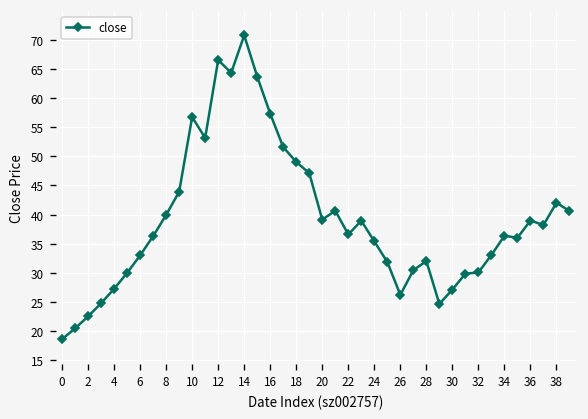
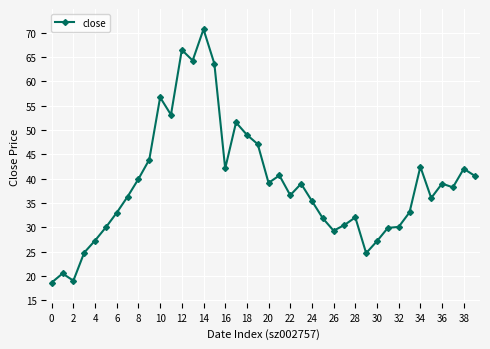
2: 23 -> 19
16: 57 -> 42
26: 26 -> 29
34: 36 -> 42
